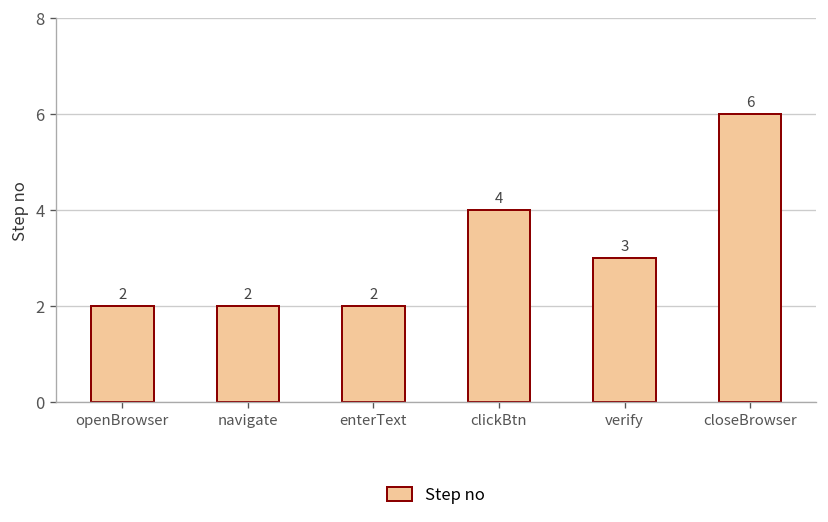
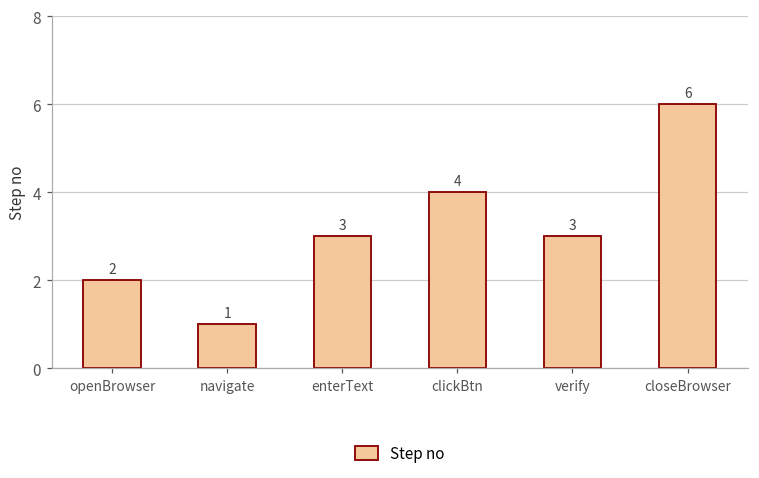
navigate: 2 -> 1
enterText: 2 -> 3
